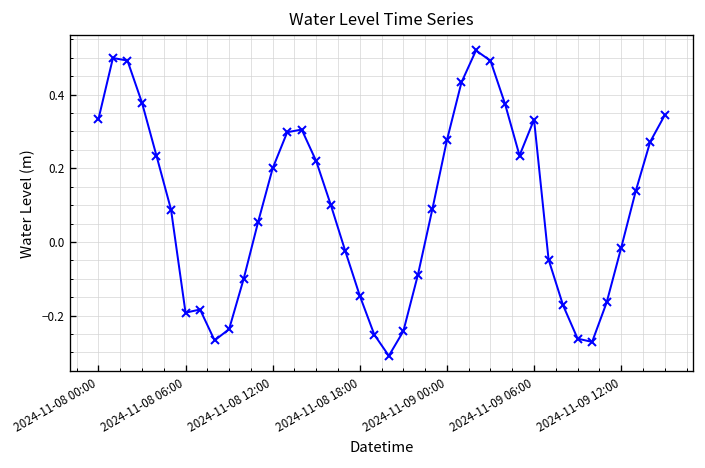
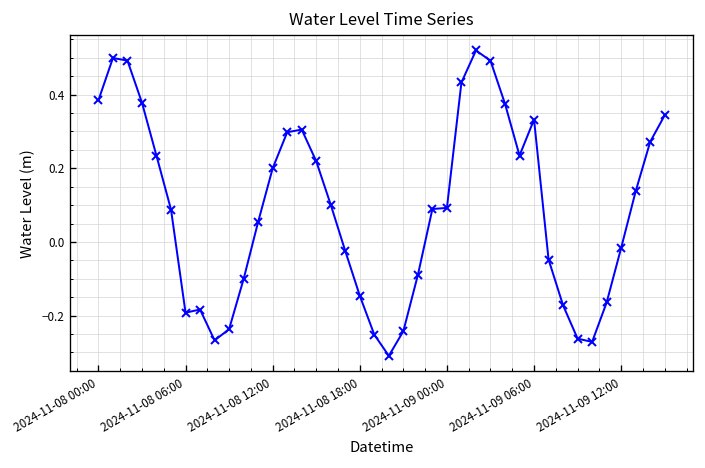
2024-11-08 00:00: 0.33 -> 0.38
2024-11-09 00:00: 0.28 -> 0.09
